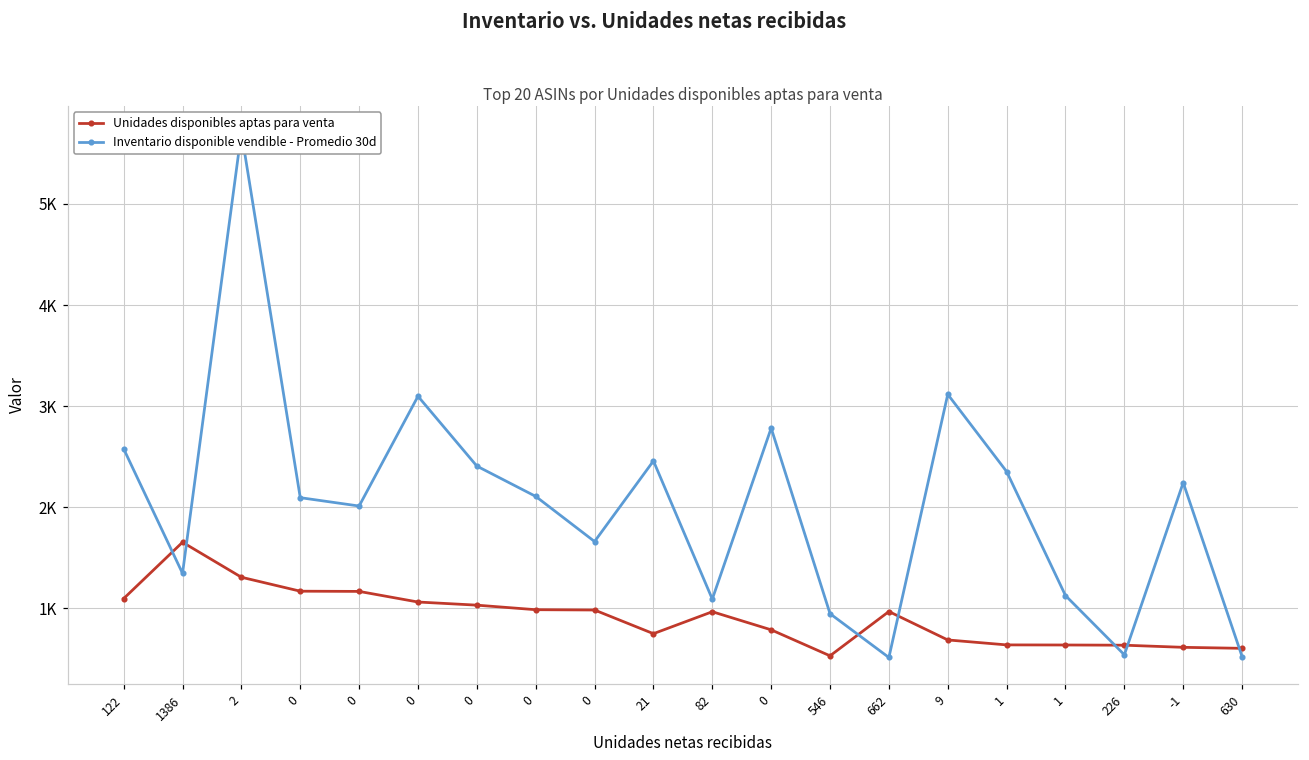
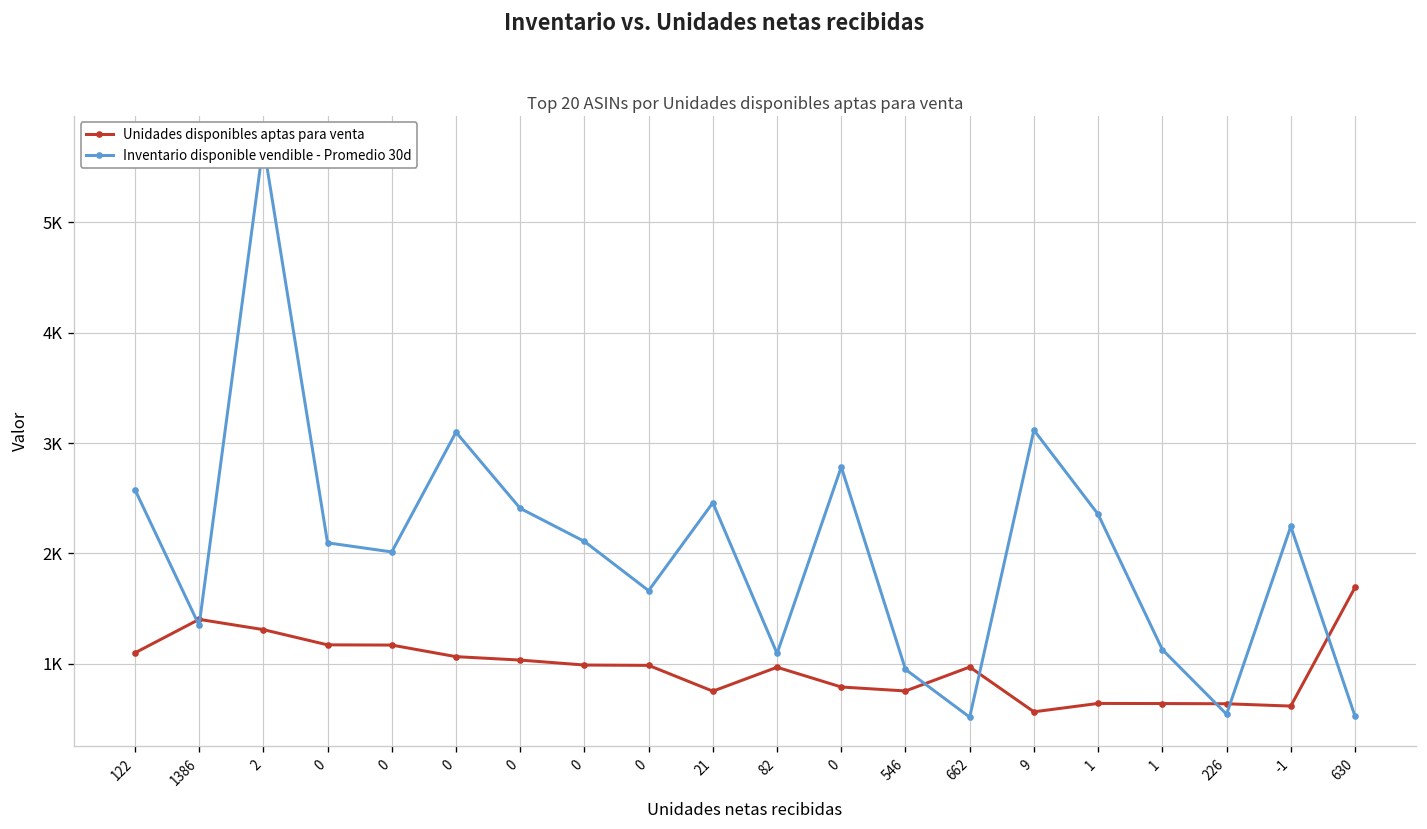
Unidades disponibles aptas para venta, 1386: 1700 -> 1400
Unidades disponibles aptas para venta, 546: 500 -> 800
Unidades disponibles aptas para venta, 9: 700 -> 600
Unidades disponibles aptas para venta, 630: 600 -> 1700
